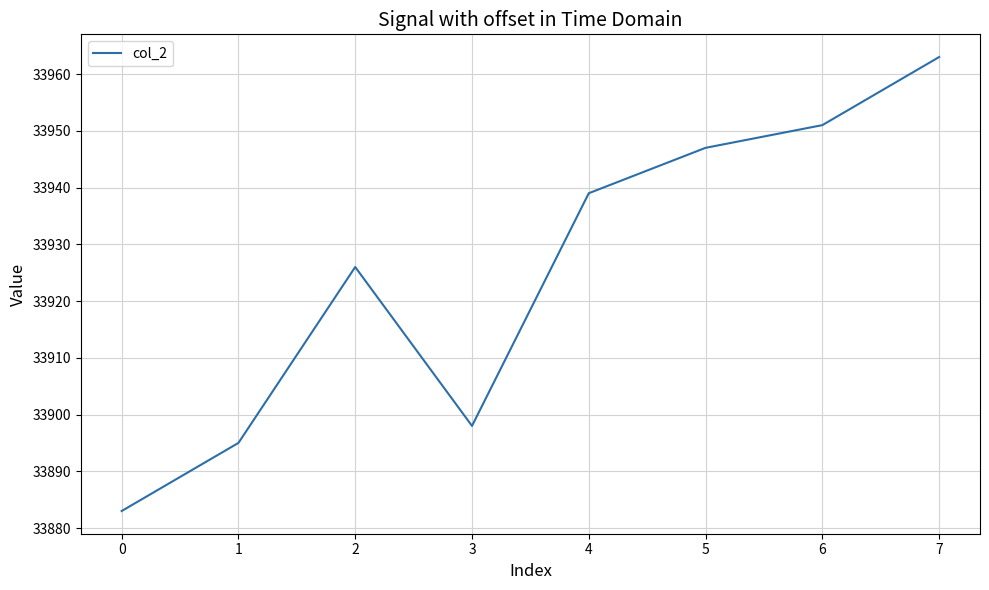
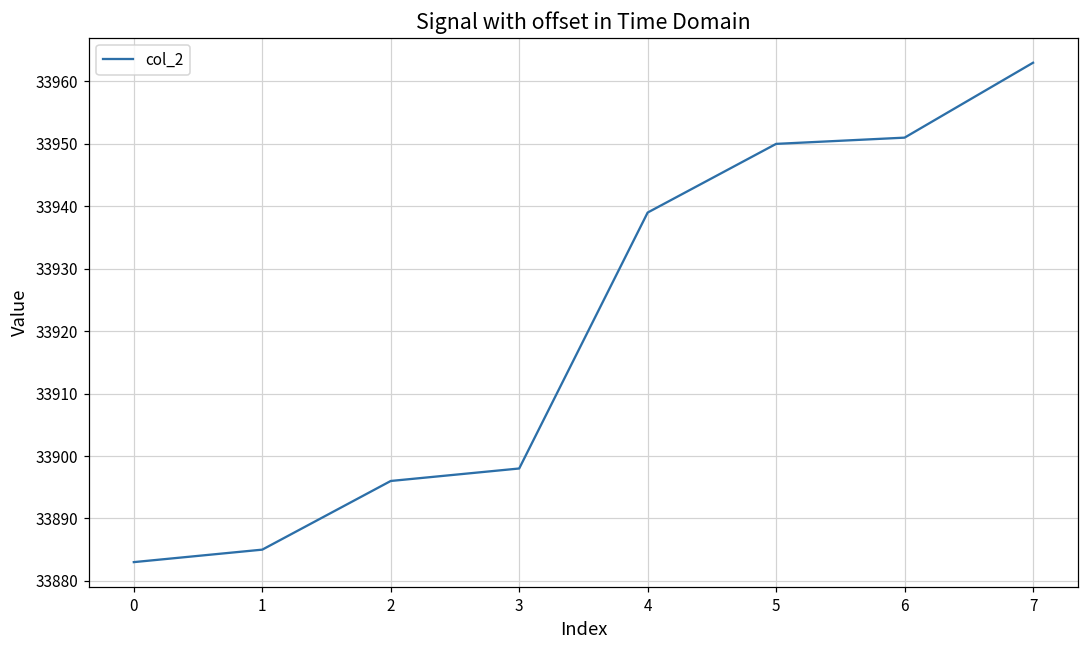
1: 33895 -> 33885
2: 33926 -> 33896
5: 33947 -> 33950
